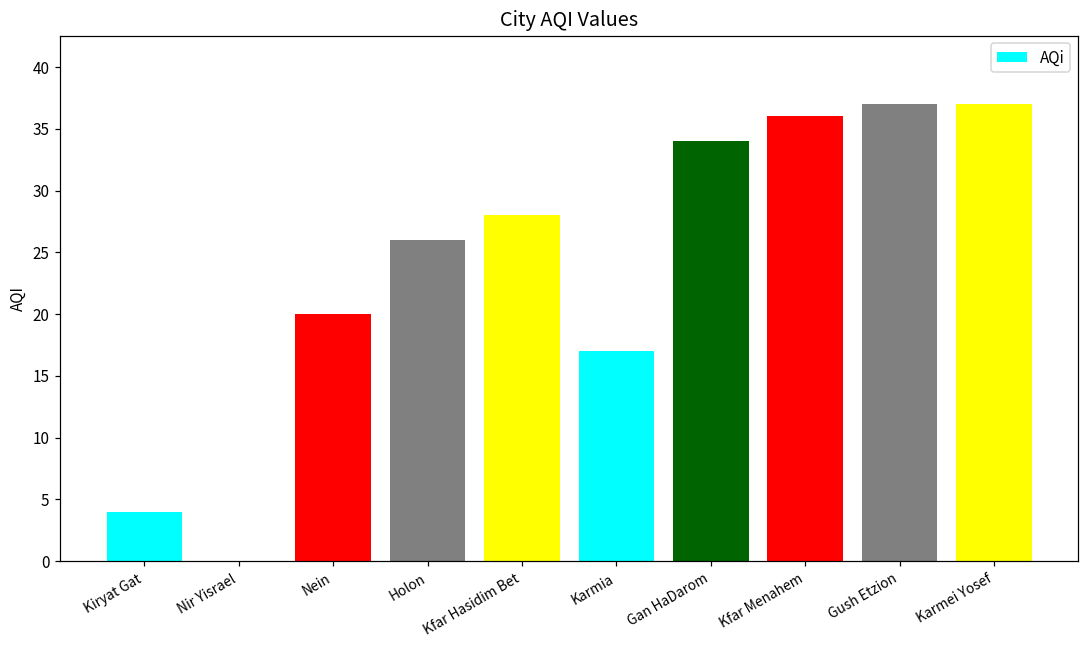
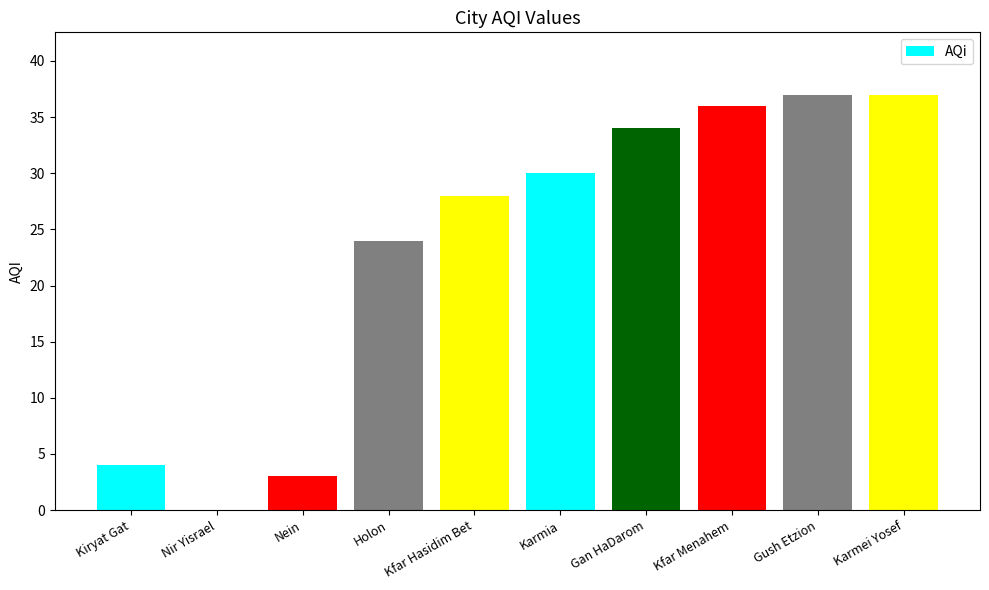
Nein: 20 -> 3
Holon: 26 -> 24
Karmia: 17 -> 30
